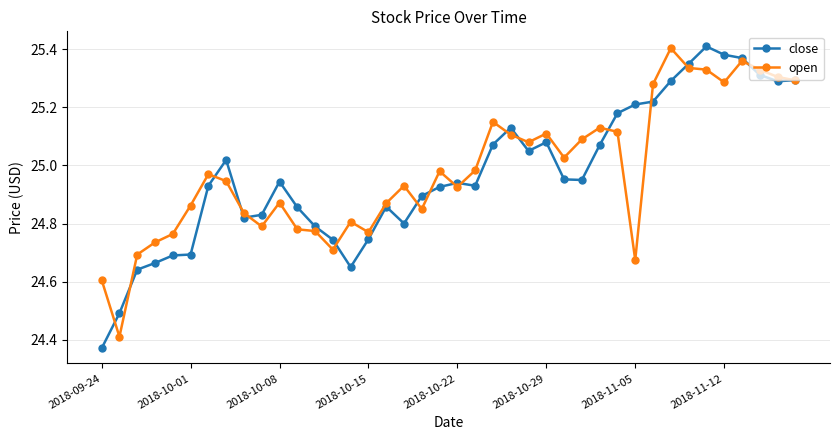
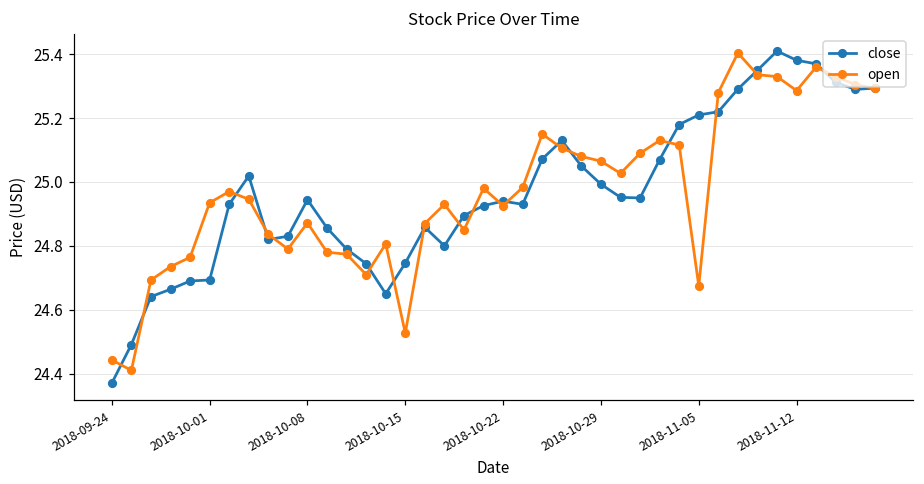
open, 2018-09-24: 24.61 -> 24.44
open, 2018-10-01: 24.86 -> 24.93
open, 2018-10-15: 24.77 -> 24.53
close, 2018-10-29: 25.08 -> 24.99
open, 2018-10-29: 25.11 -> 25.07
